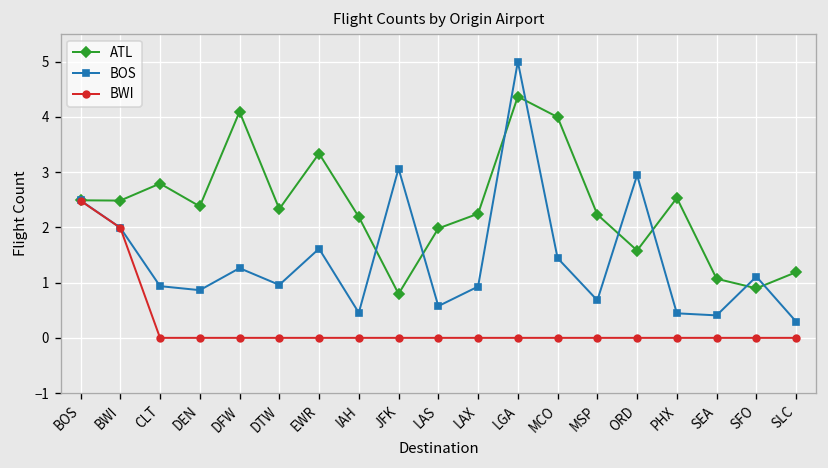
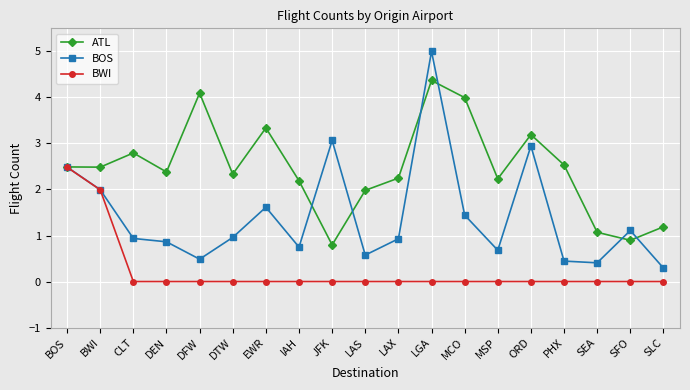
BOS, DFW: 1.3 -> 0.5
BOS, IAH: 0.5 -> 0.7
ATL, ORD: 1.6 -> 3.2
